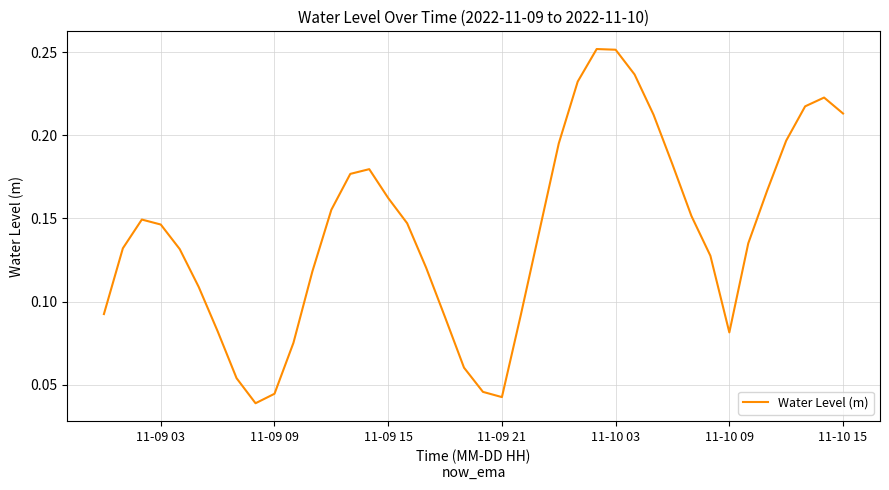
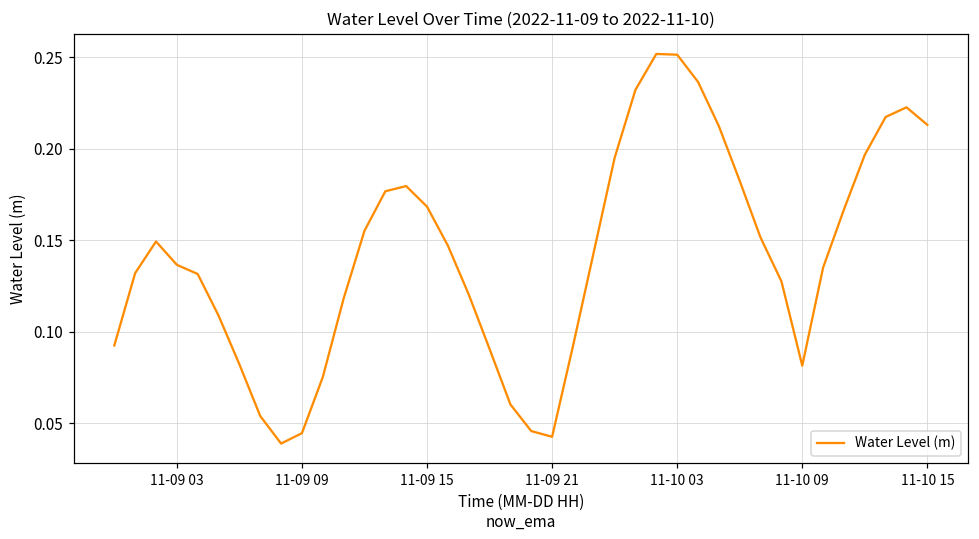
11-09 03: 0.146 -> 0.137
11-09 15: 0.162 -> 0.168
